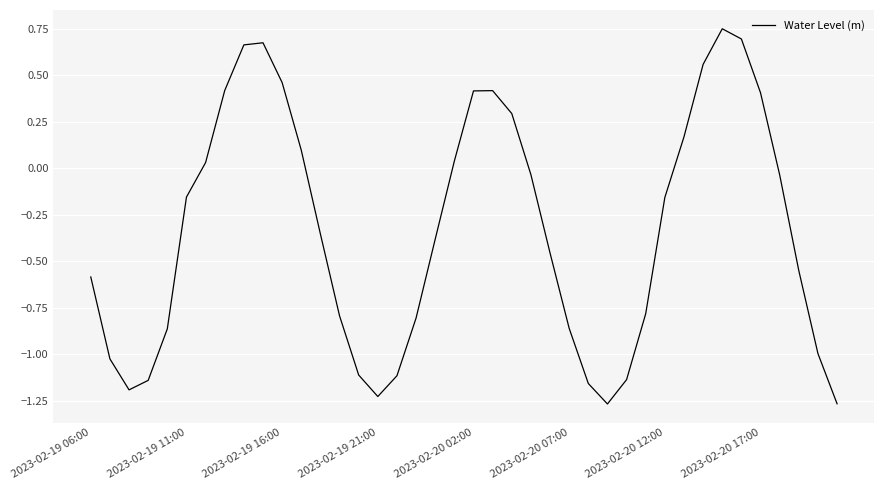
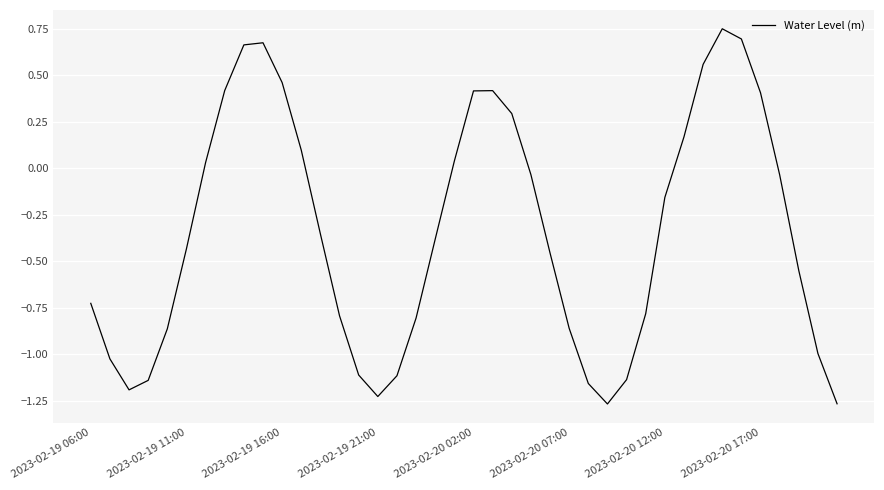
2023-02-19 06:00: -0.59 -> -0.73
2023-02-19 11:00: -0.16 -> -0.43
